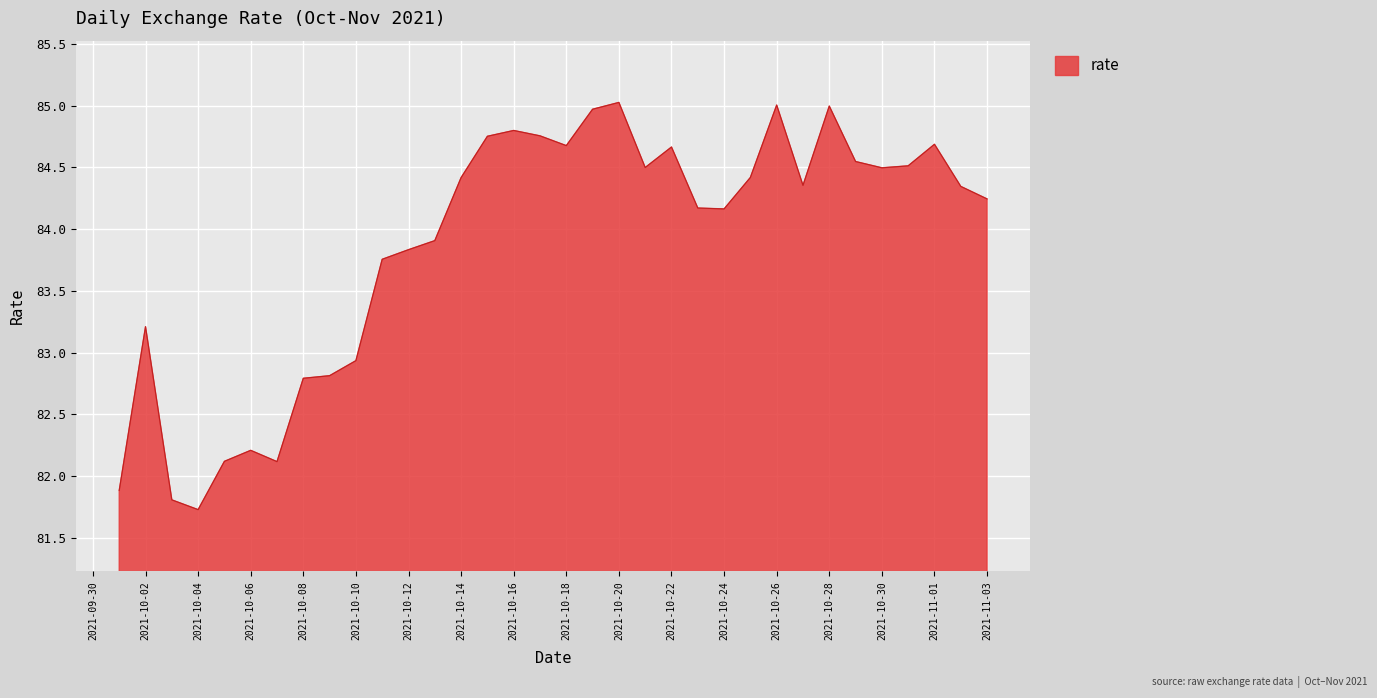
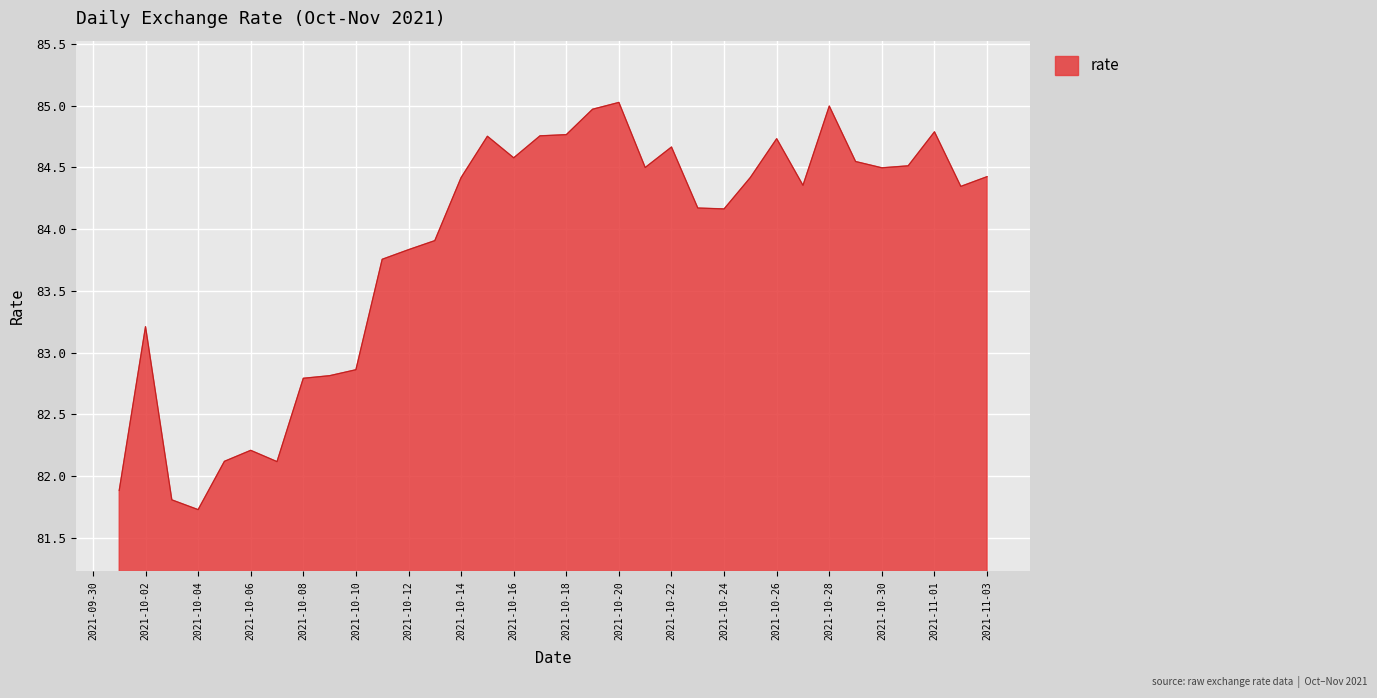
2021-10-10: 82.94 -> 82.86
2021-10-16: 84.80 -> 84.58
2021-10-18: 84.68 -> 84.76
2021-10-26: 85.00 -> 84.73
2021-11-01: 84.69 -> 84.79
2021-11-03: 84.24 -> 84.42
